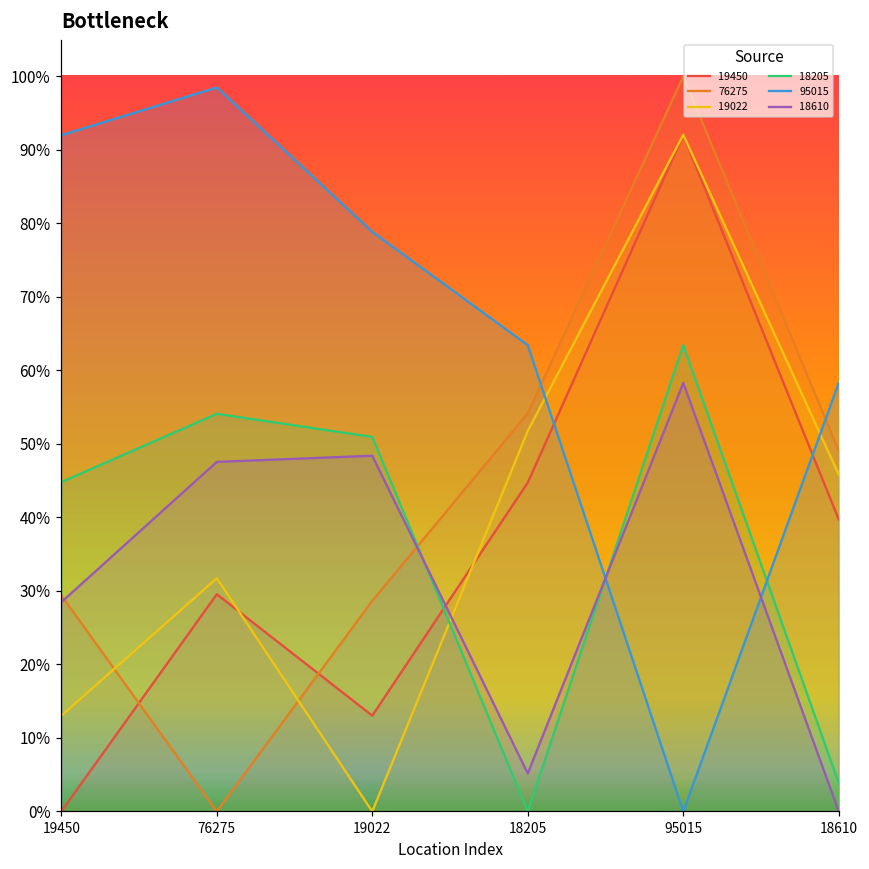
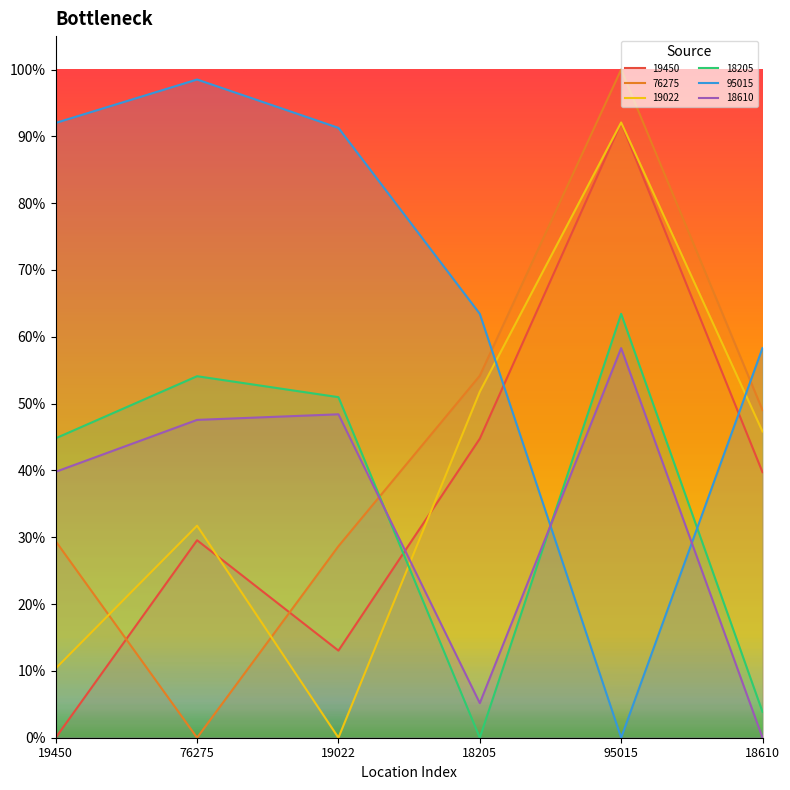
19022, 19450: 13% -> 10%
18610, 19450: 28% -> 40%
95015, 19022: 79% -> 91%
